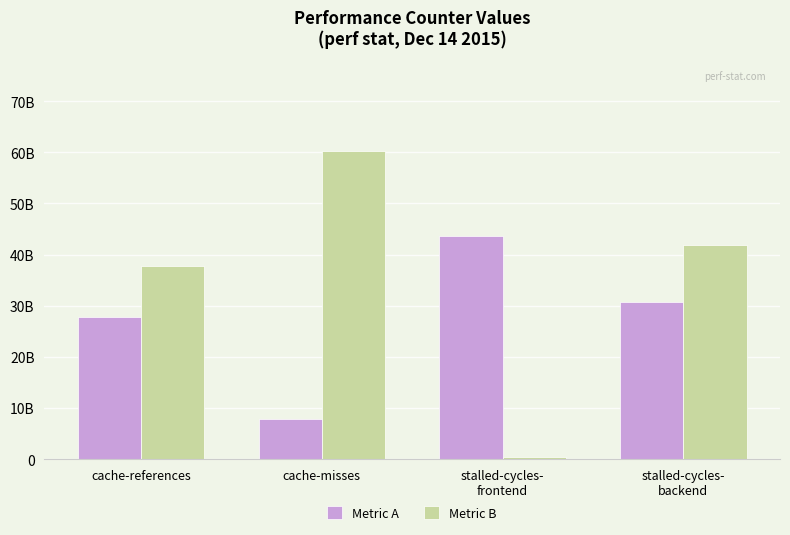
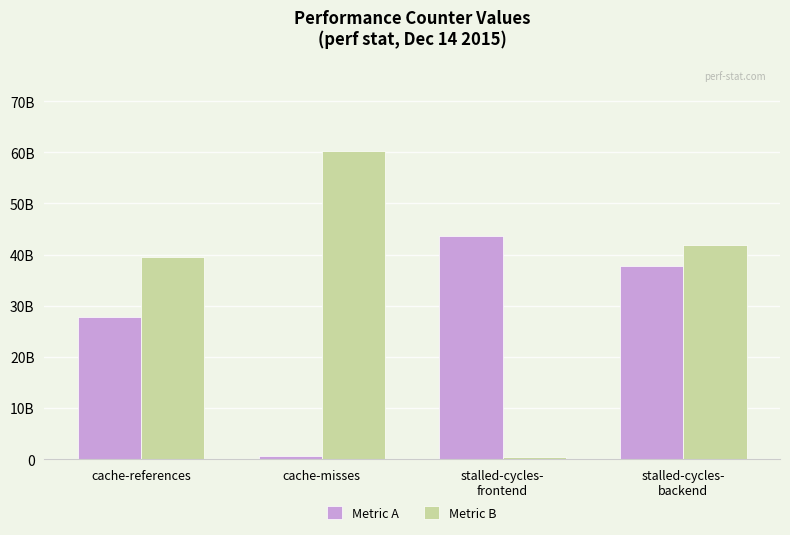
Metric B, cache-references: 38000000000 -> 40000000000
Metric A, cache-misses: 8000000000 -> 1000000000
Metric A, stalled-cycles- backend: 31000000000 -> 38000000000
